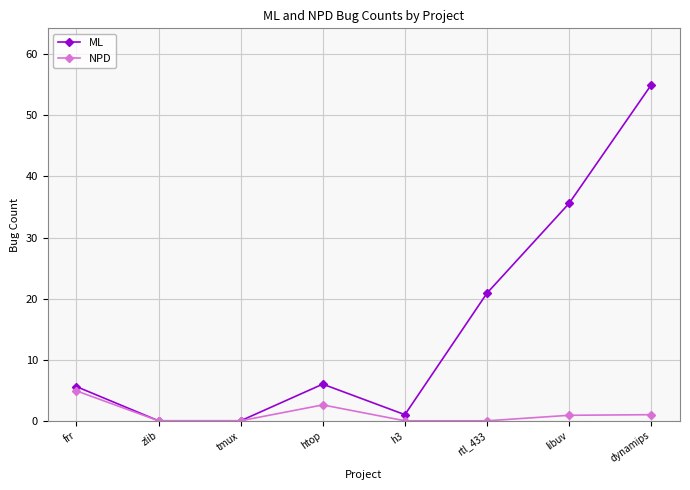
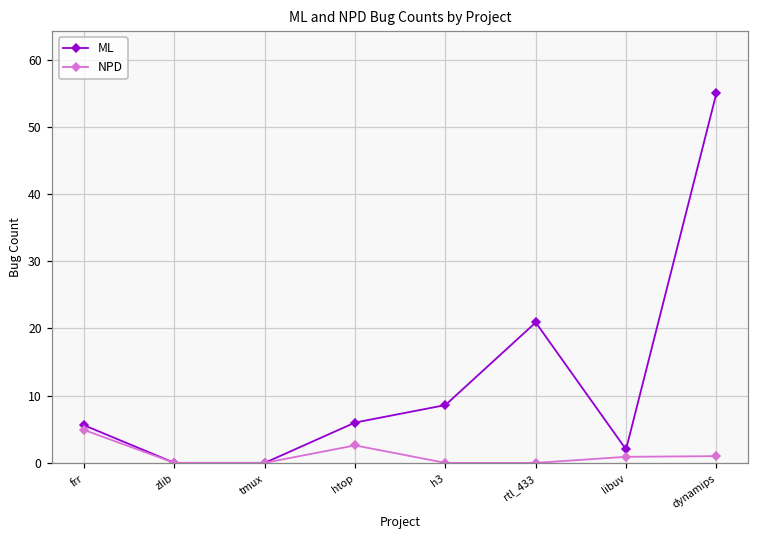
ML, h3: 1 -> 9
ML, libuv: 36 -> 2
